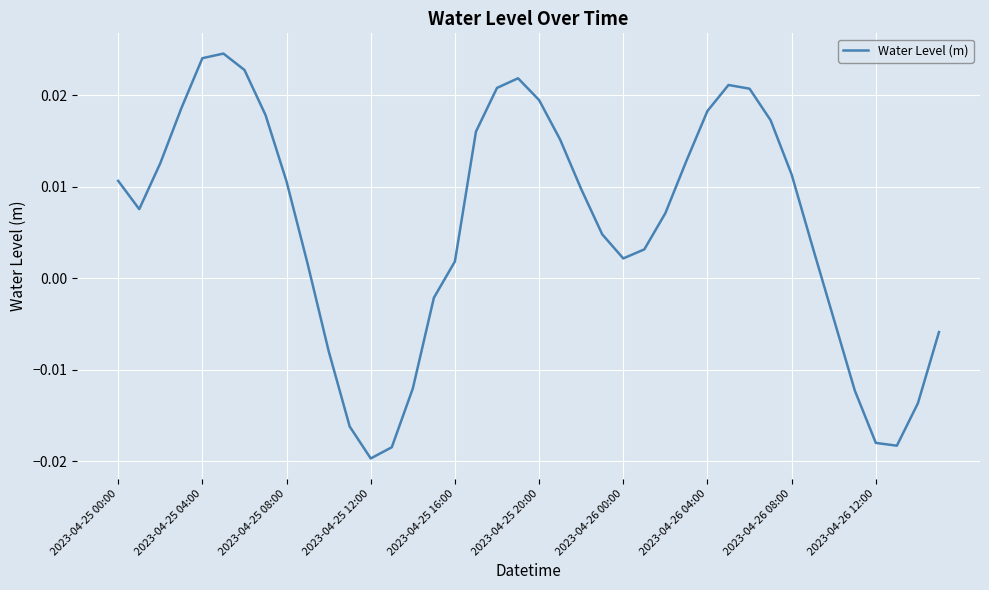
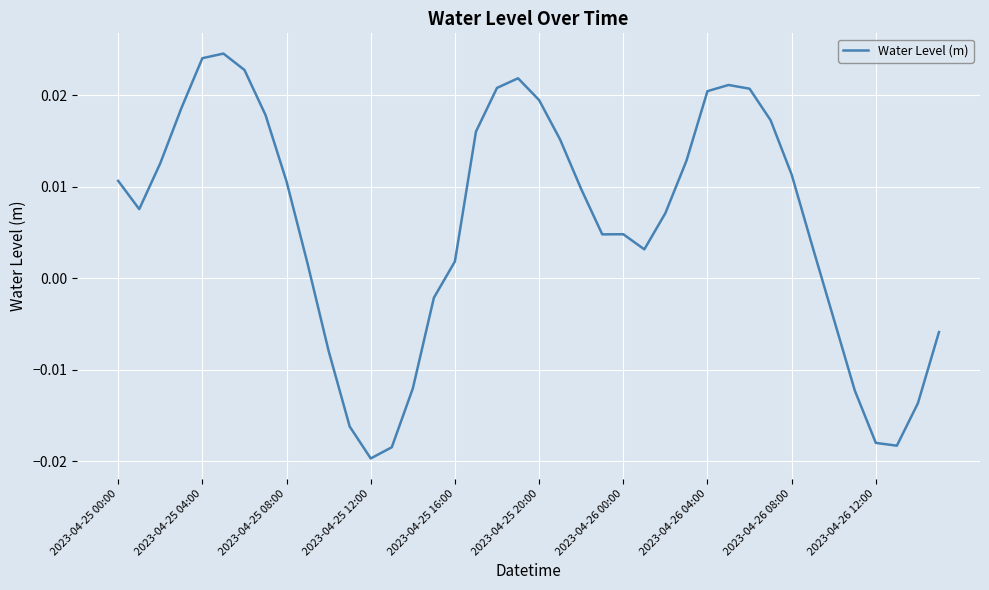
2023-04-26 00:00: 0.002 -> 0.005
2023-04-26 04:00: 0.018 -> 0.020
